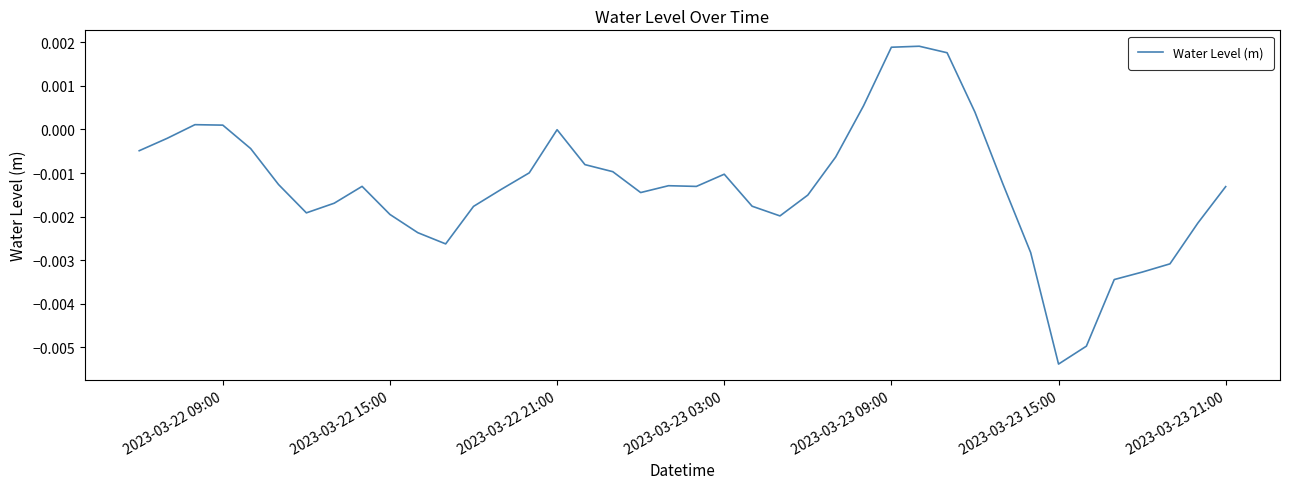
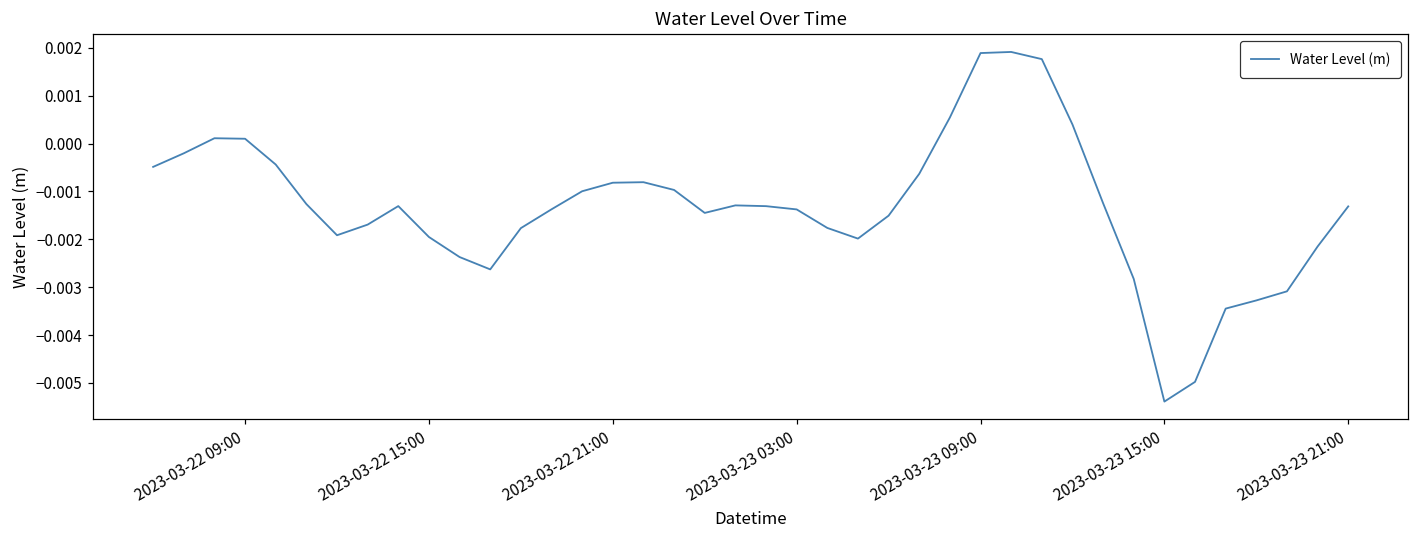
2023-03-22 21:00: 0.0000 -> -0.0008
2023-03-23 03:00: -0.0010 -> -0.0014
